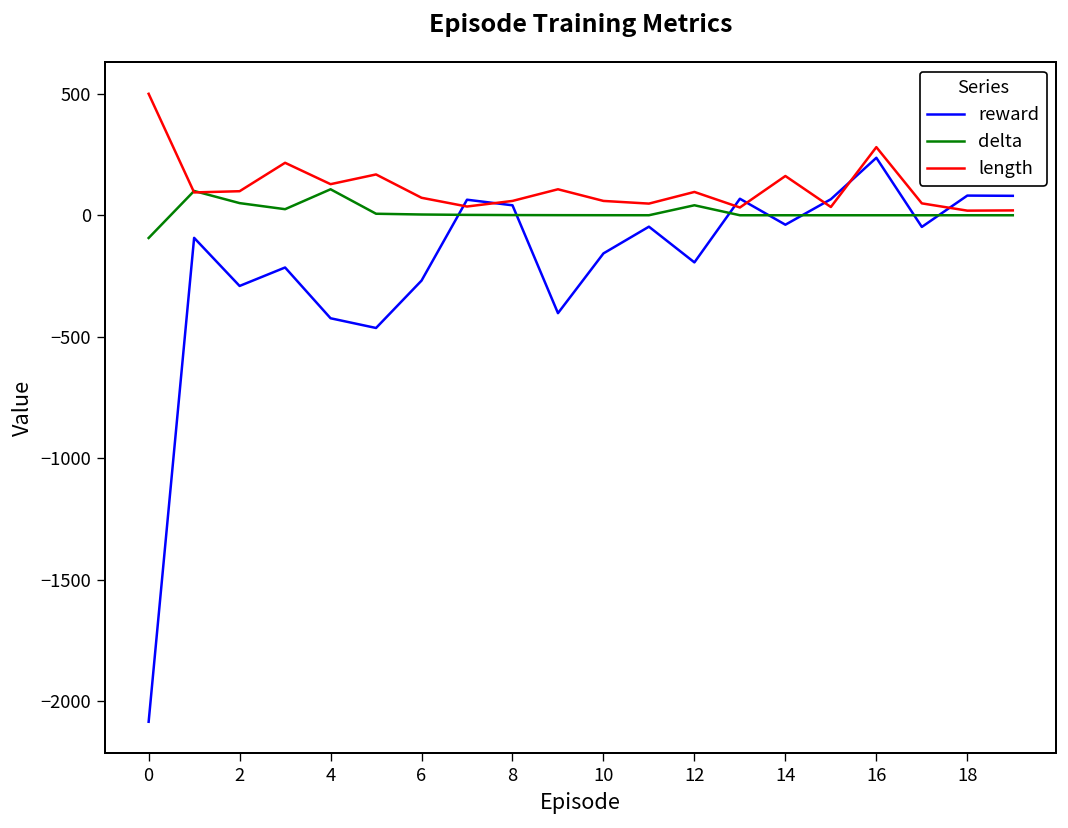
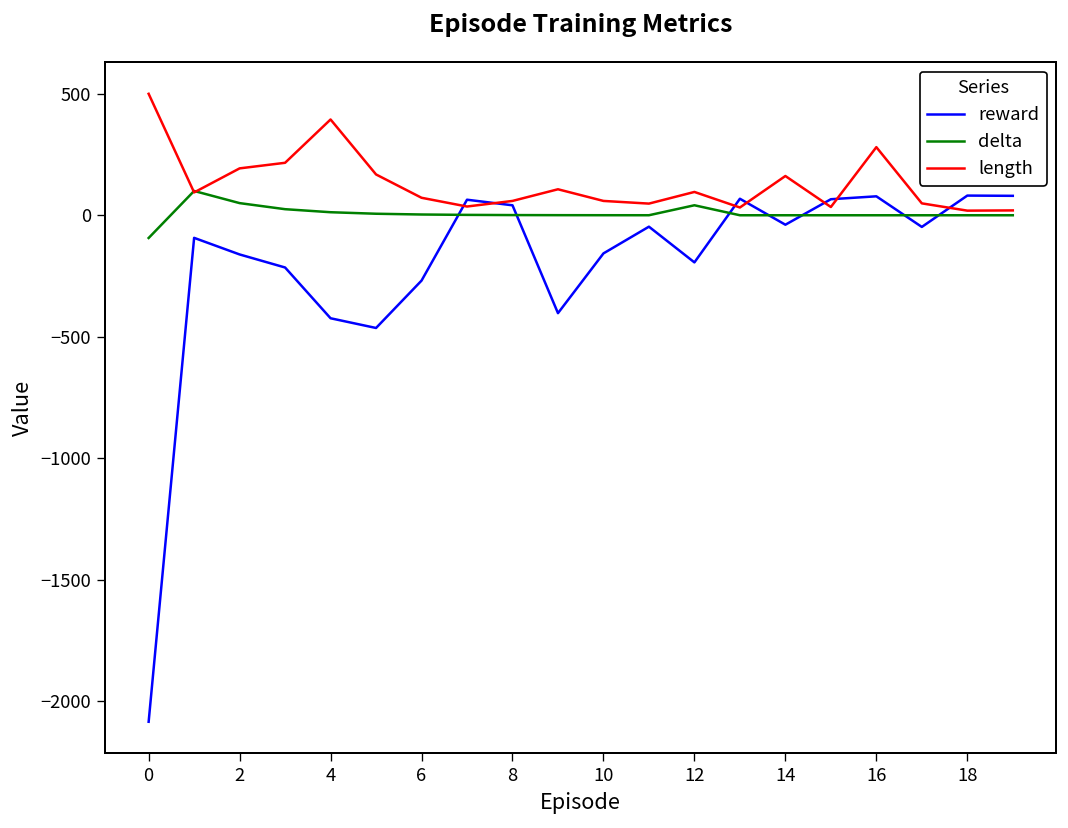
reward, 2: -290 -> -160
length, 2: 100 -> 190
delta, 4: 110 -> 10
length, 4: 130 -> 390
reward, 16: 240 -> 80
